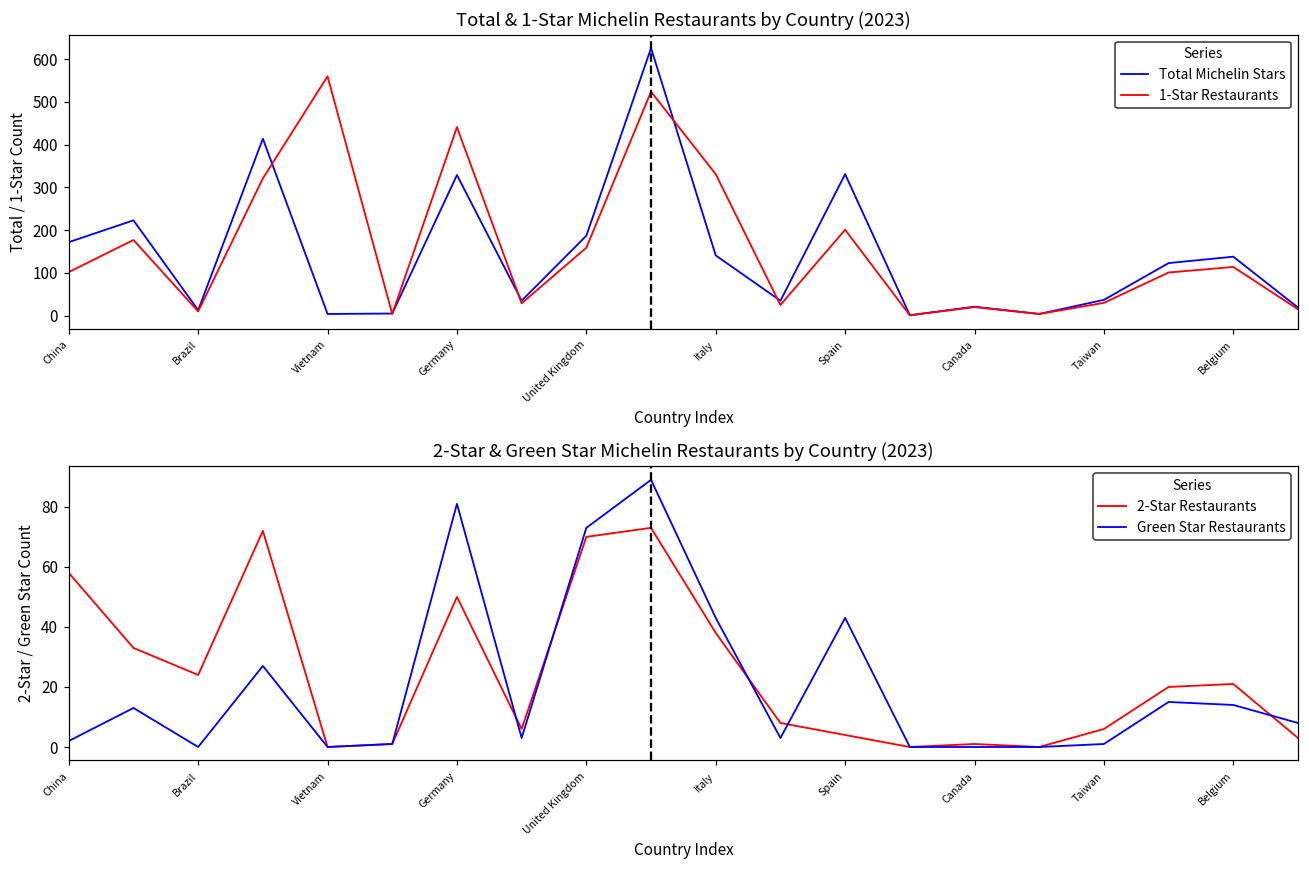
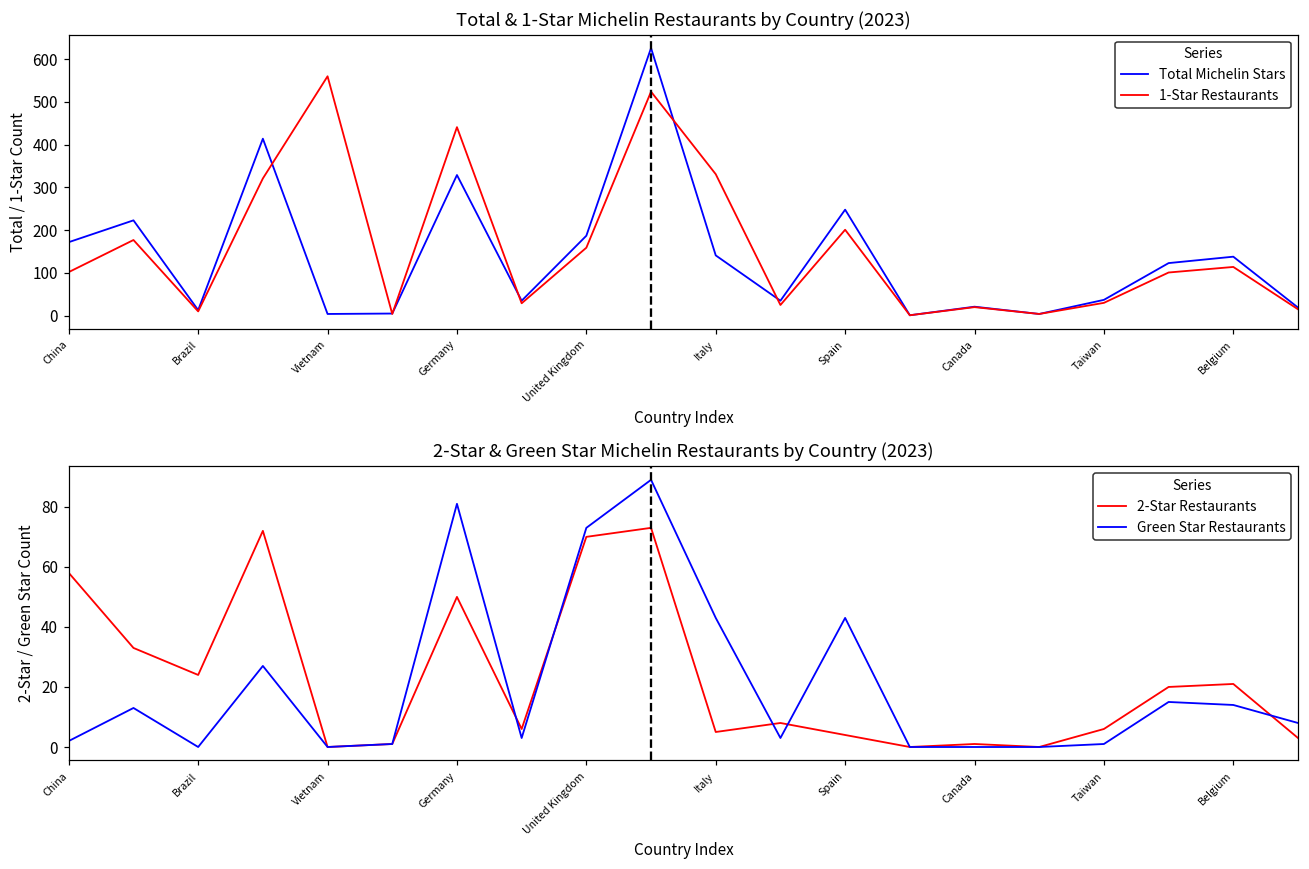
Total & 1-Star Michelin Restaurants by Country (2023), Total Michelin Stars, Spain: 330 -> 250
2-Star & Green Star Michelin Restaurants by Country (2023), 2-Star Restaurants, Italy: 38 -> 5
